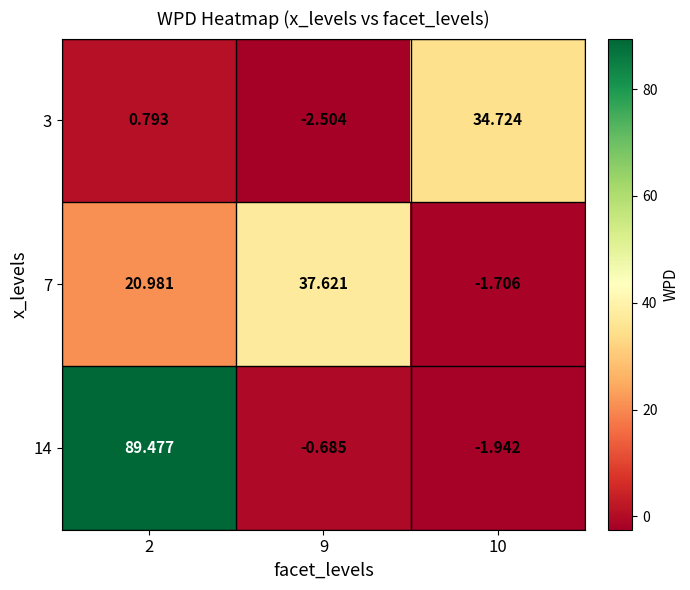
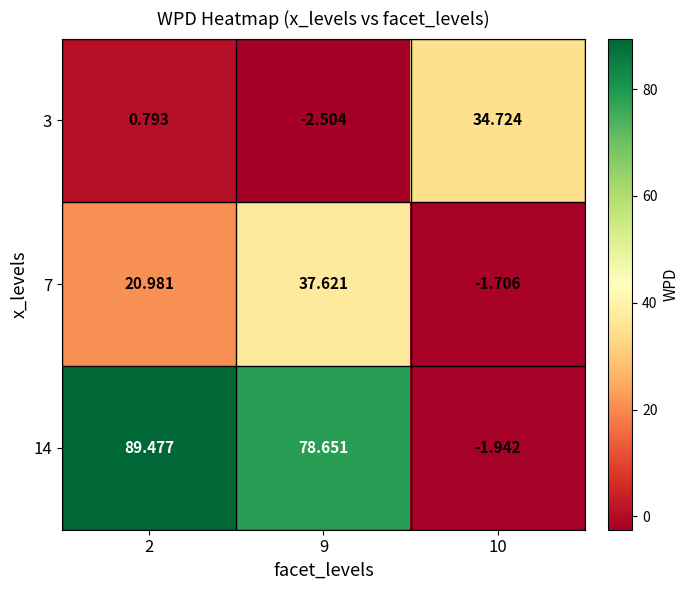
14, 9: -0.685 -> 78.651
